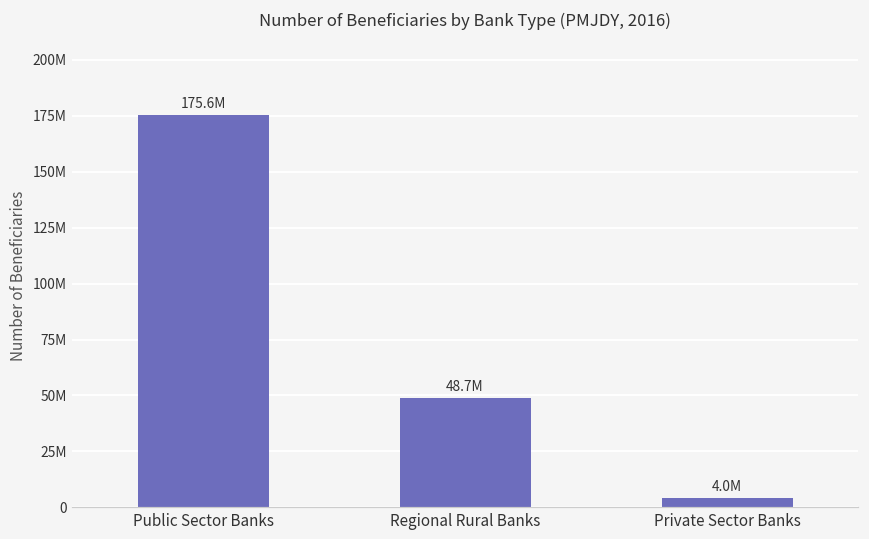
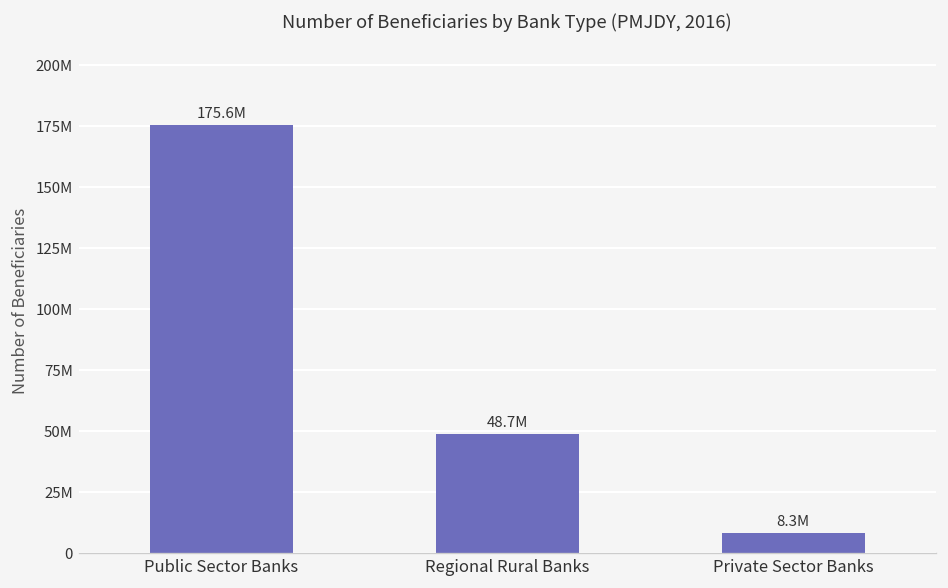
Private Sector Banks: 4.0M -> 8.3M
